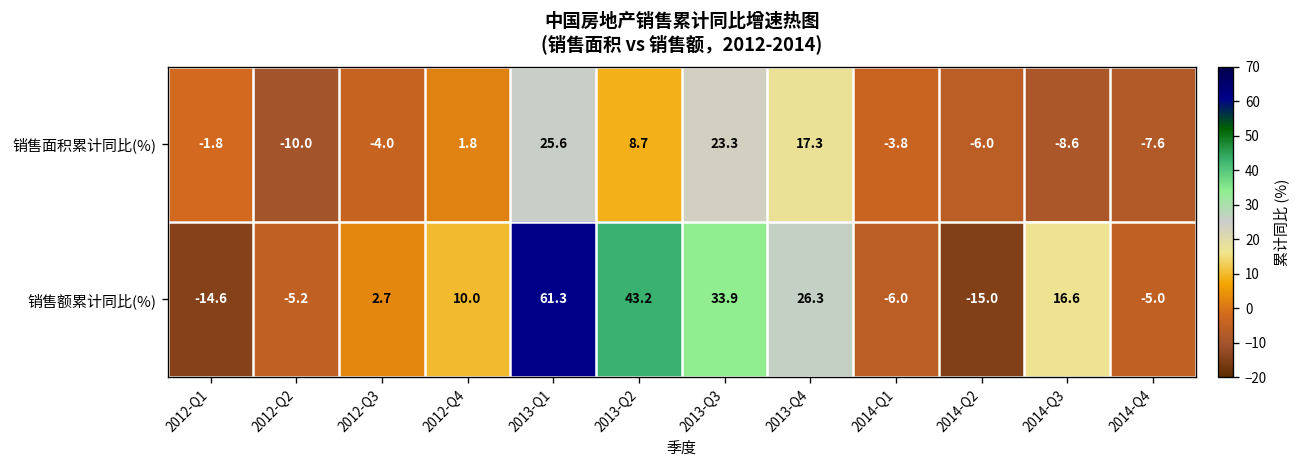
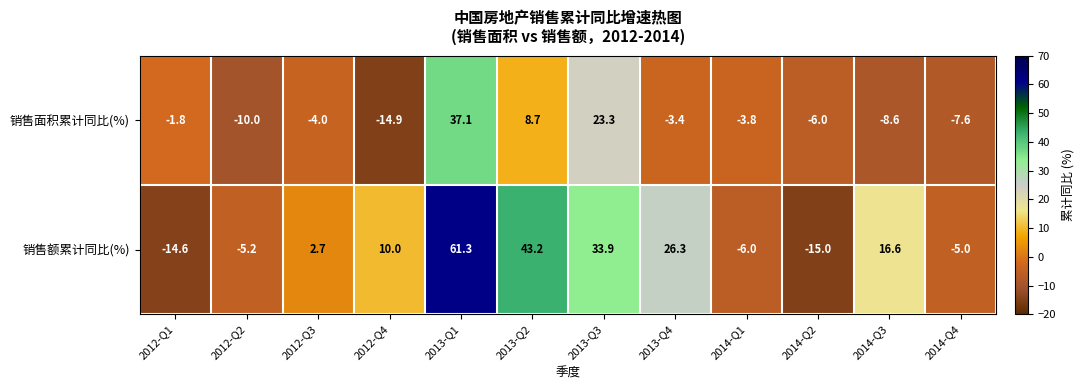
销售面积累计同比(%), 2012-Q4: 1.8 -> -14.9
销售面积累计同比(%), 2013-Q1: 25.6 -> 37.1
销售面积累计同比(%), 2013-Q4: 17.3 -> -3.4
